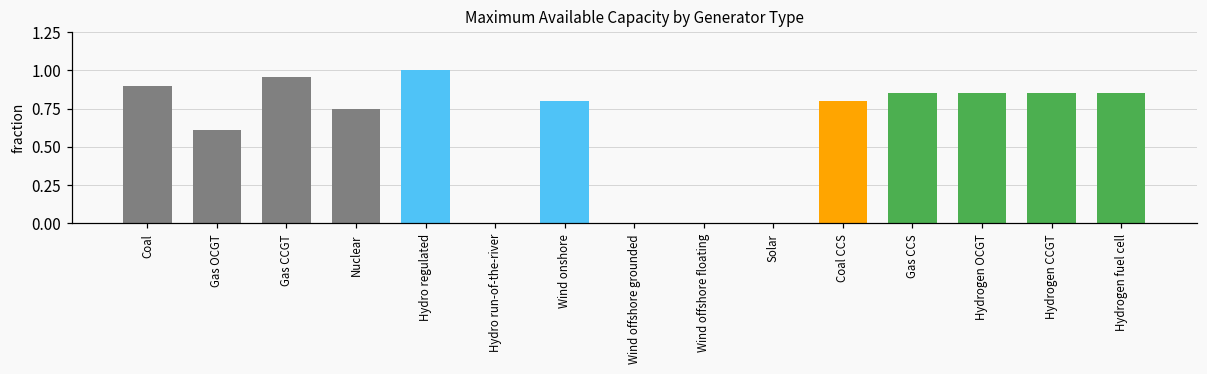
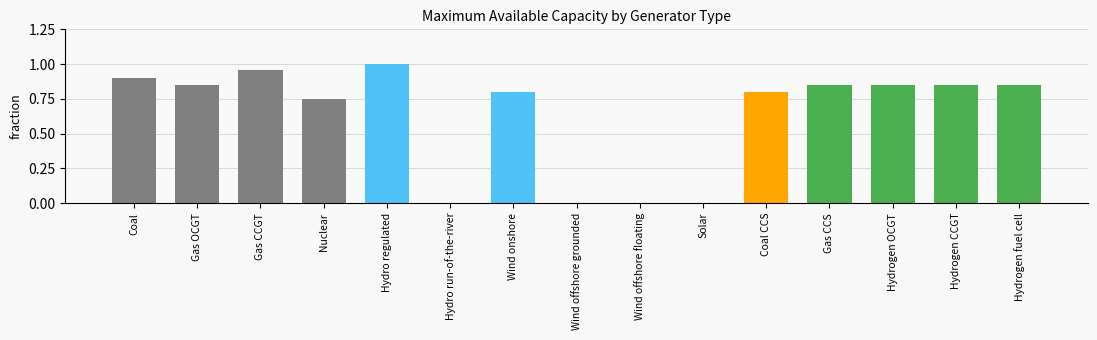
Gas OCGT: 0.61 -> 0.85
